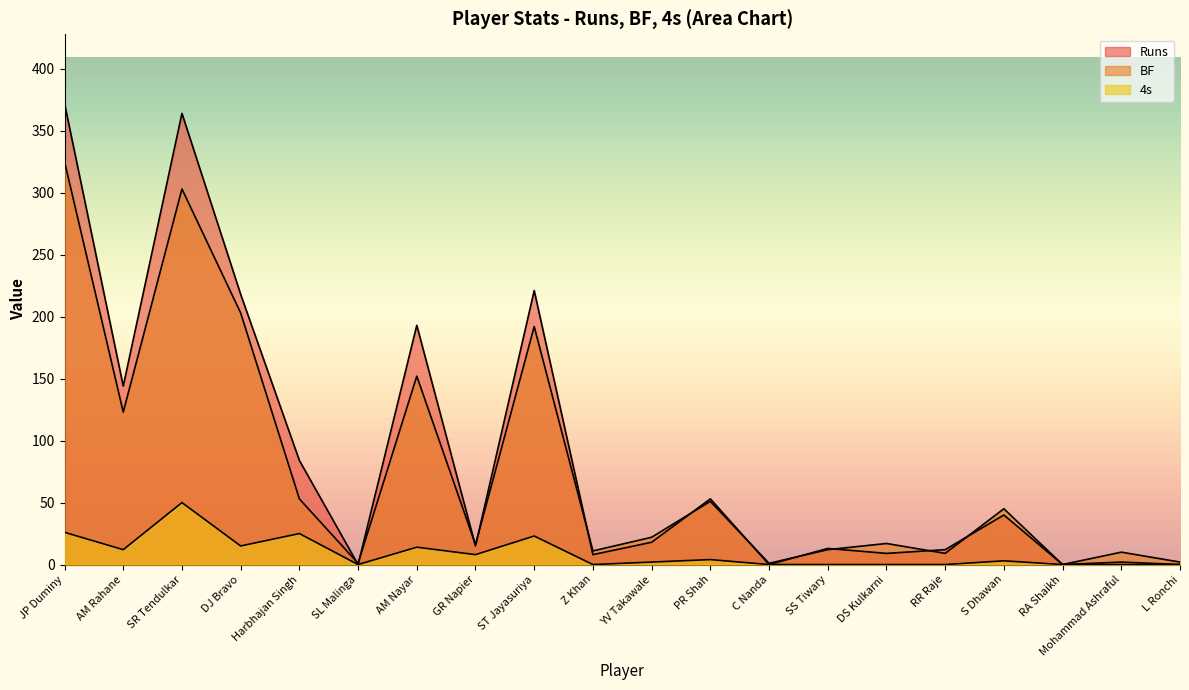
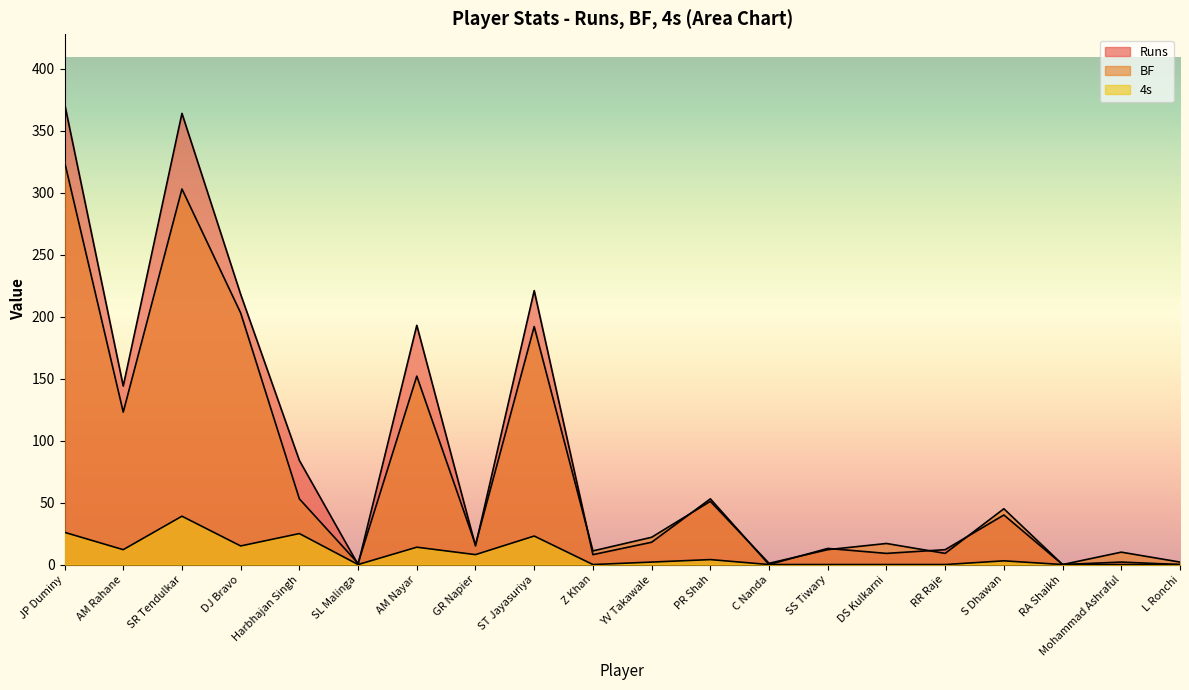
4s, SR Tendulkar: 50 -> 39
